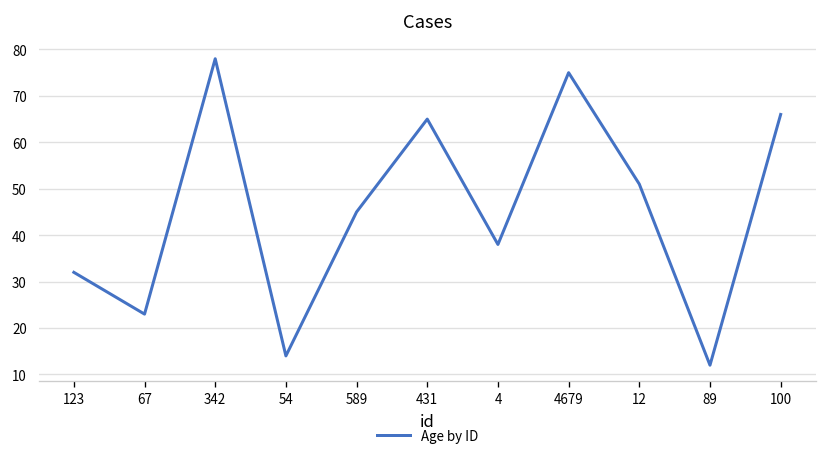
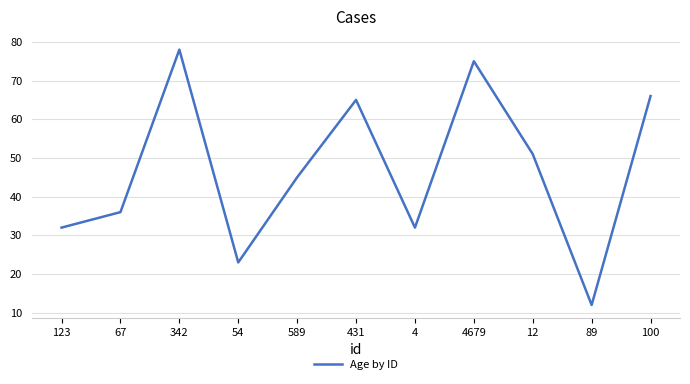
67: 23 -> 36
54: 14 -> 23
4: 38 -> 32
